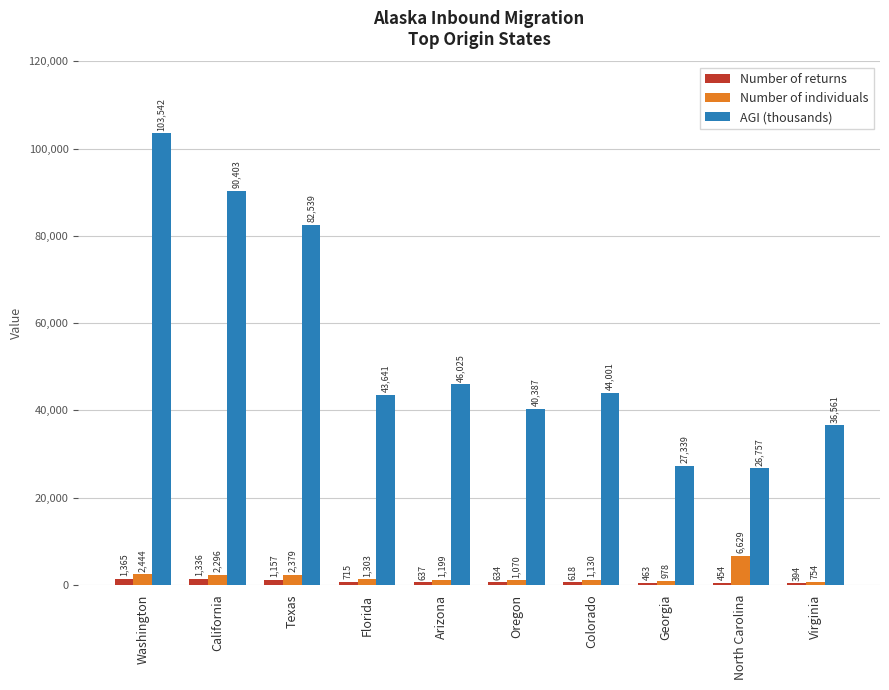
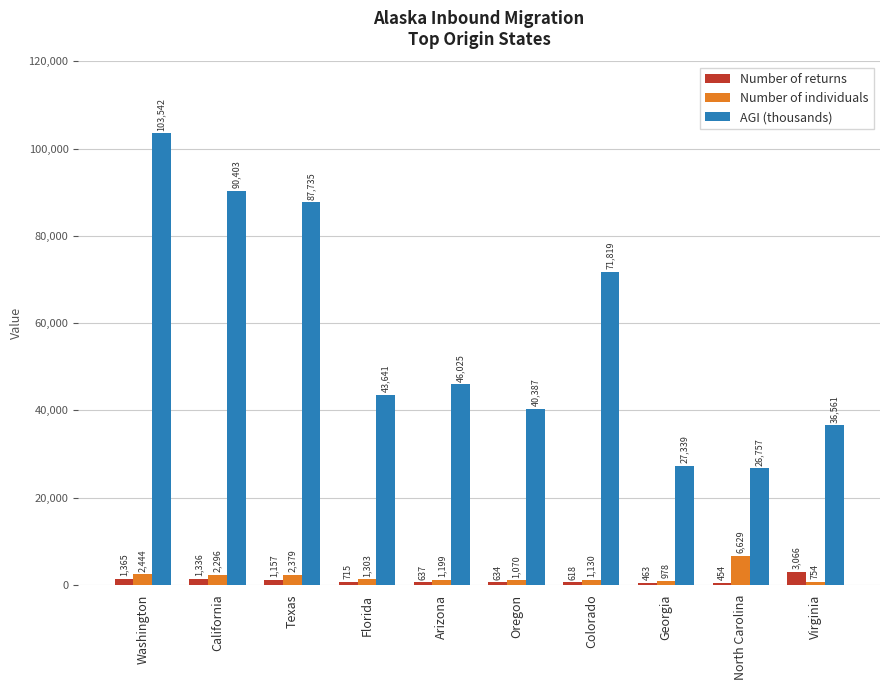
AGI (thousands), Texas: 82,539 -> 87,735
AGI (thousands), Colorado: 44,001 -> 71,819
Number of returns, Virginia: 394 -> 3,066
